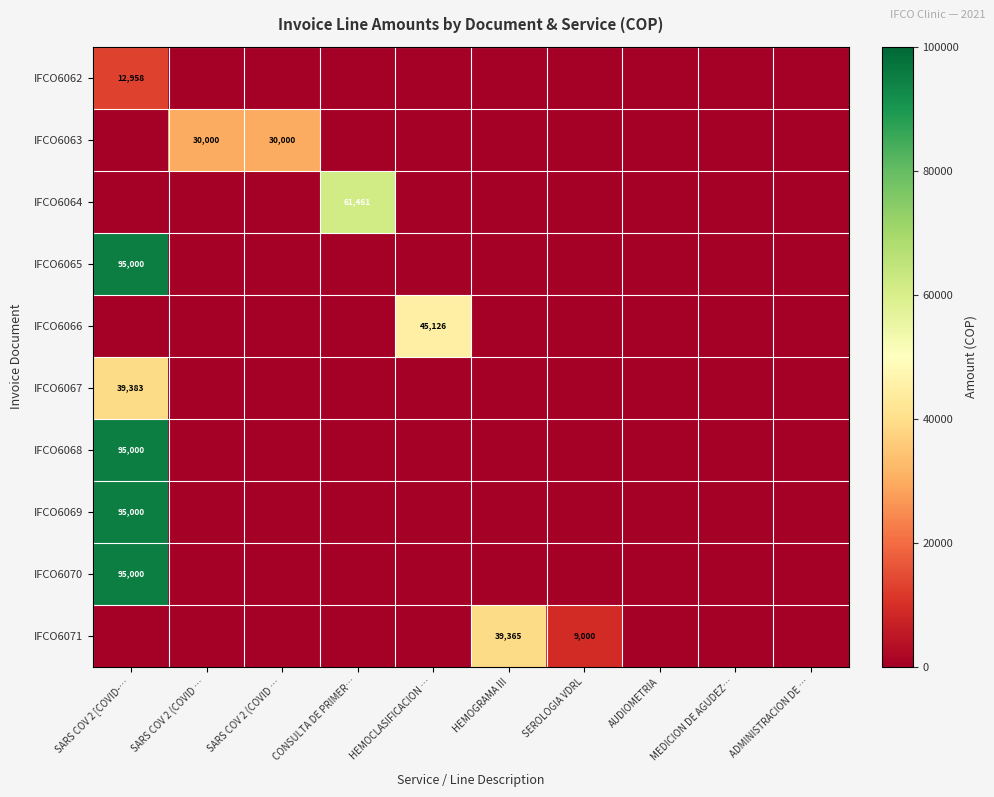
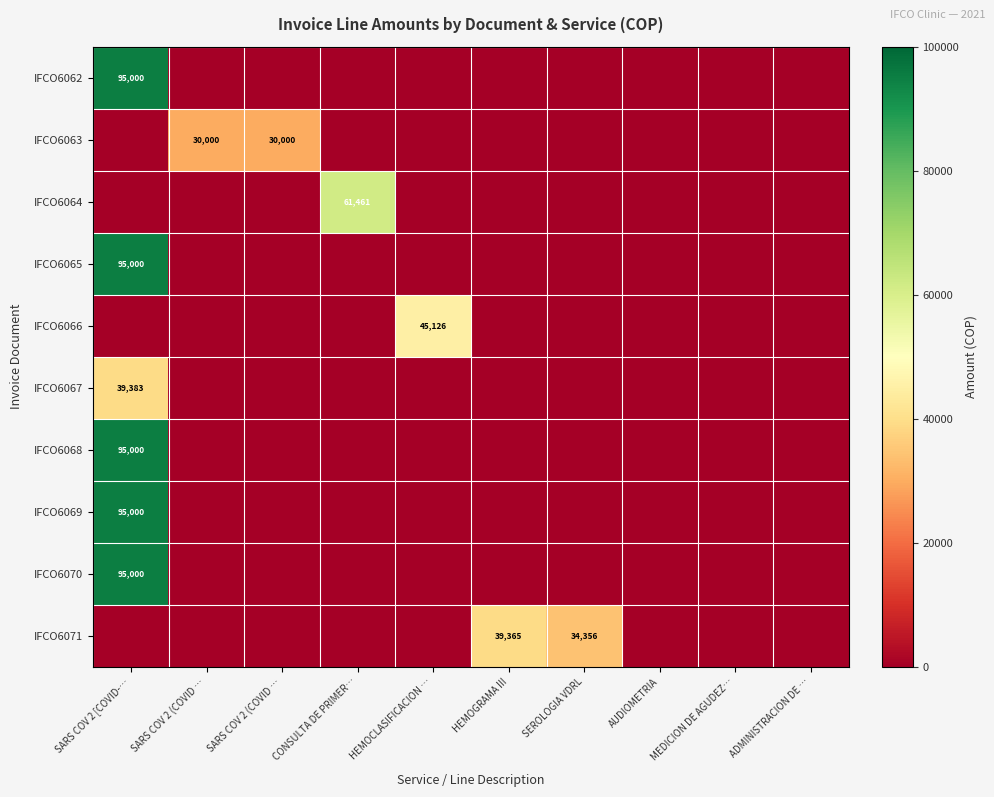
IFCO6062, SARS COV 2 [COVID-…: 12,958 -> 95,000
IFCO6071, SEROLOGIA VDRL: 9,000 -> 34,356
